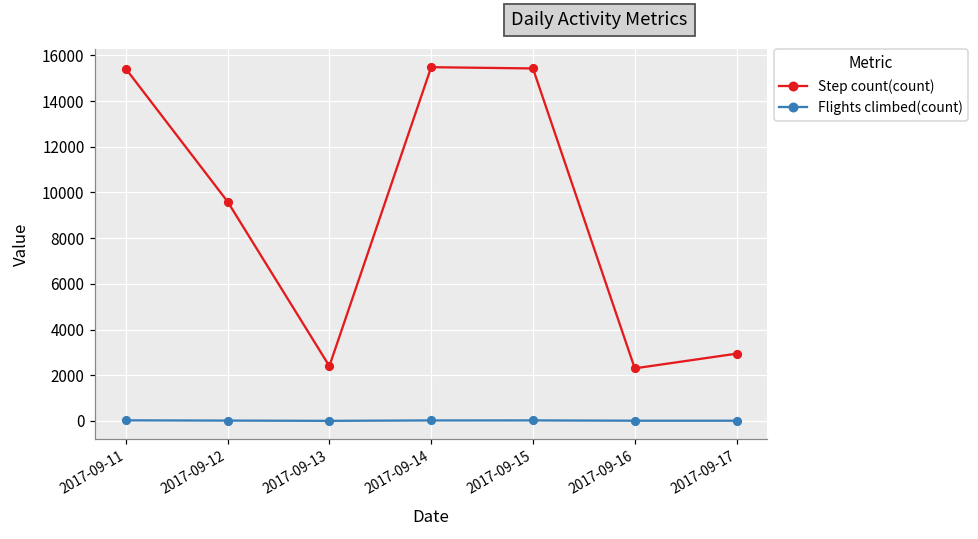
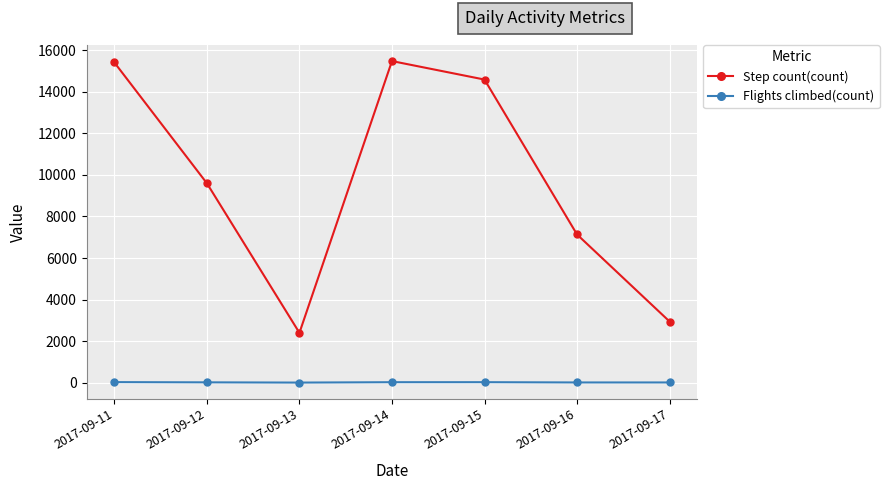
Step count(count), 2017-09-15: 15400 -> 14600
Step count(count), 2017-09-16: 2300 -> 7100
